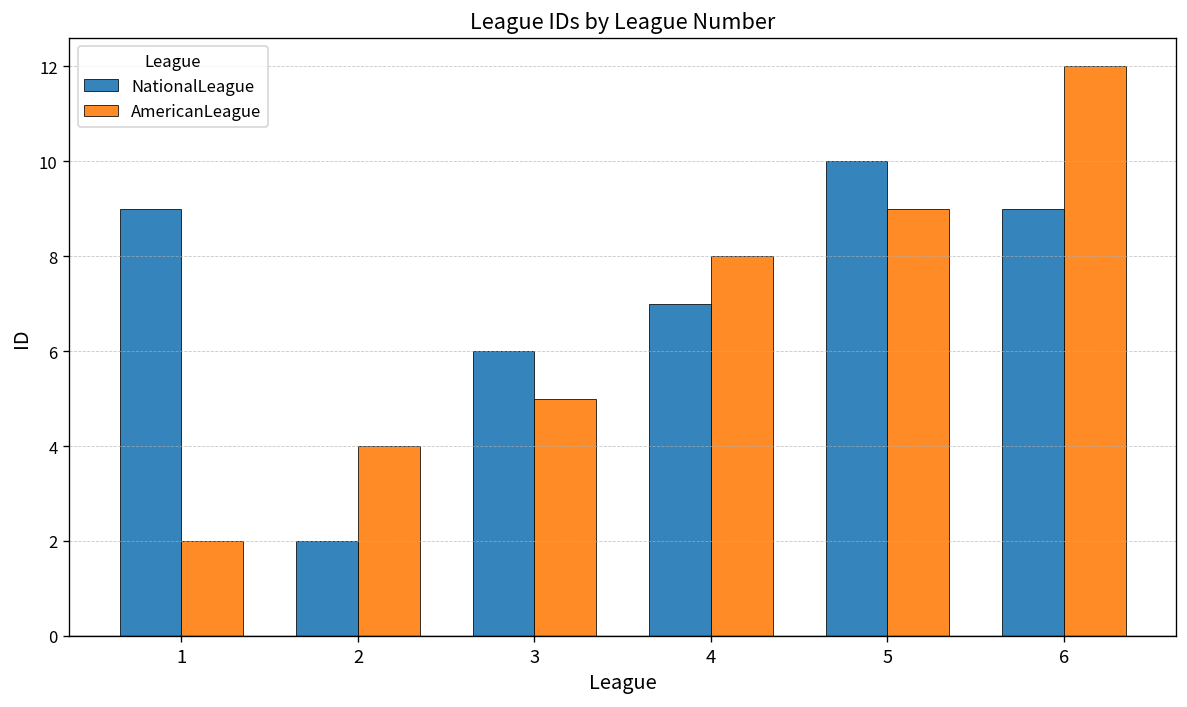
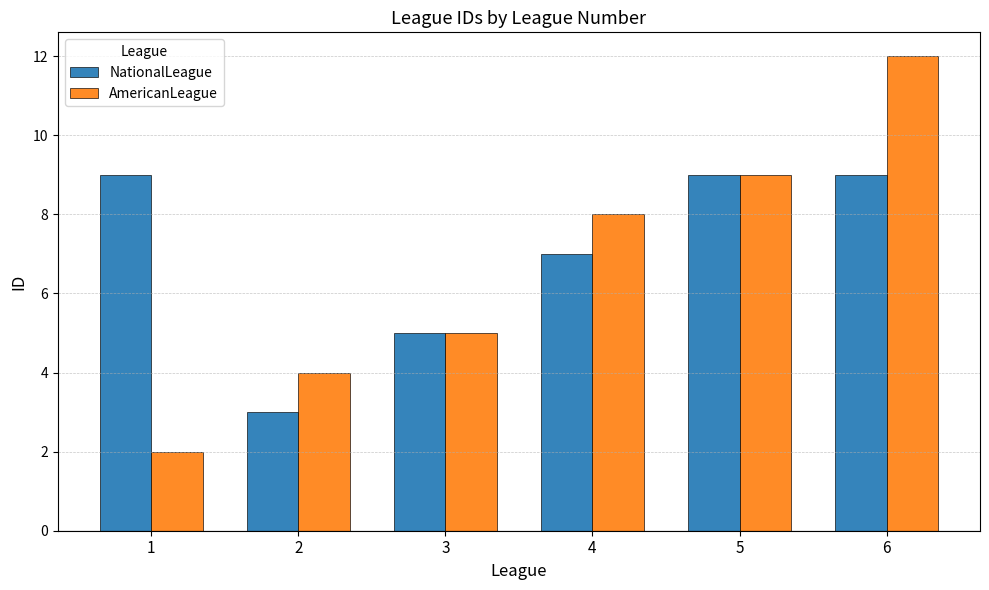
NationalLeague, 2: 2 -> 3
NationalLeague, 3: 6 -> 5
NationalLeague, 5: 10 -> 9
